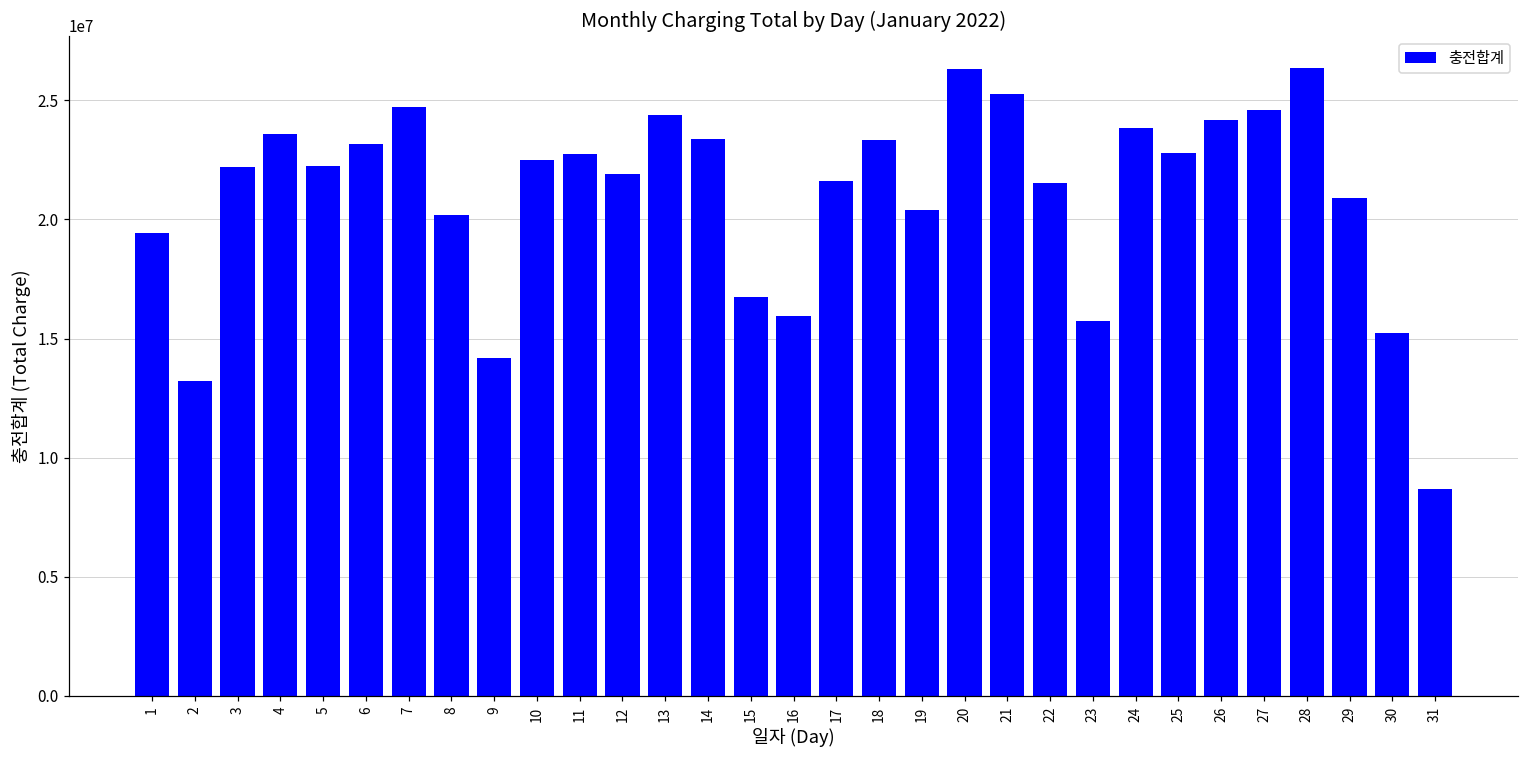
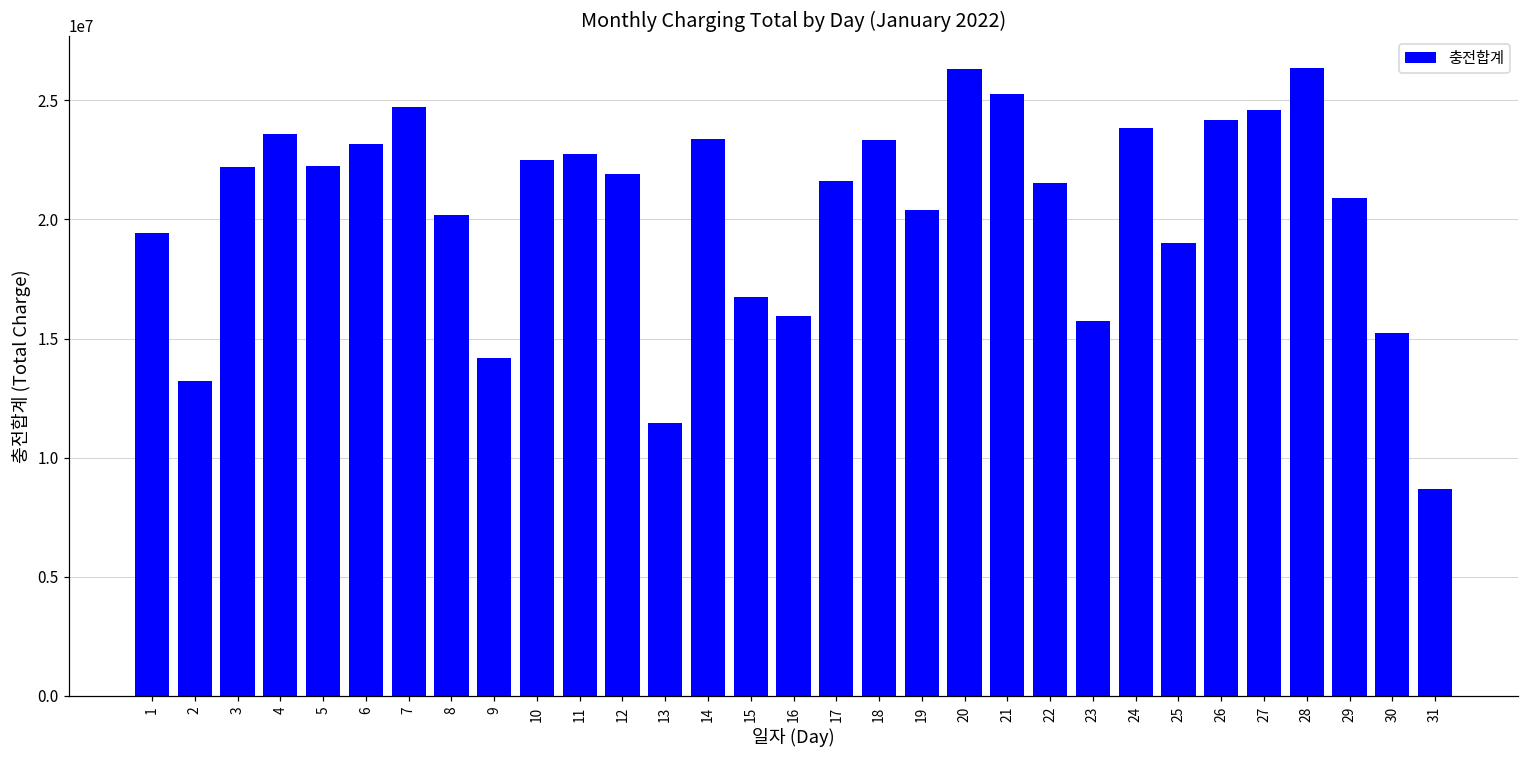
13: 24400000 -> 11500000
25: 22800000 -> 19000000
